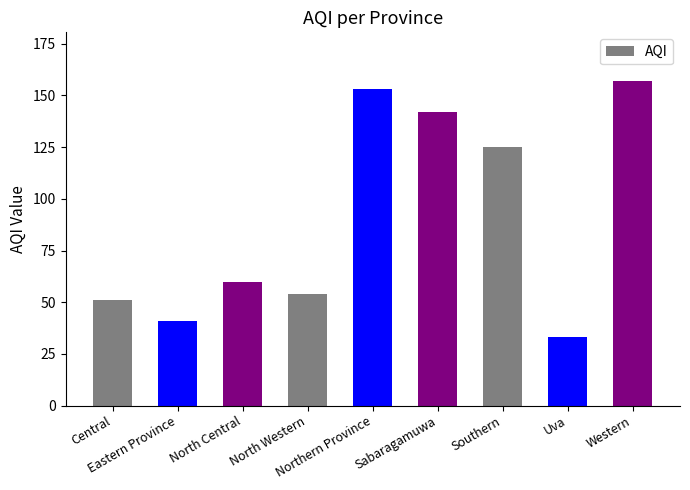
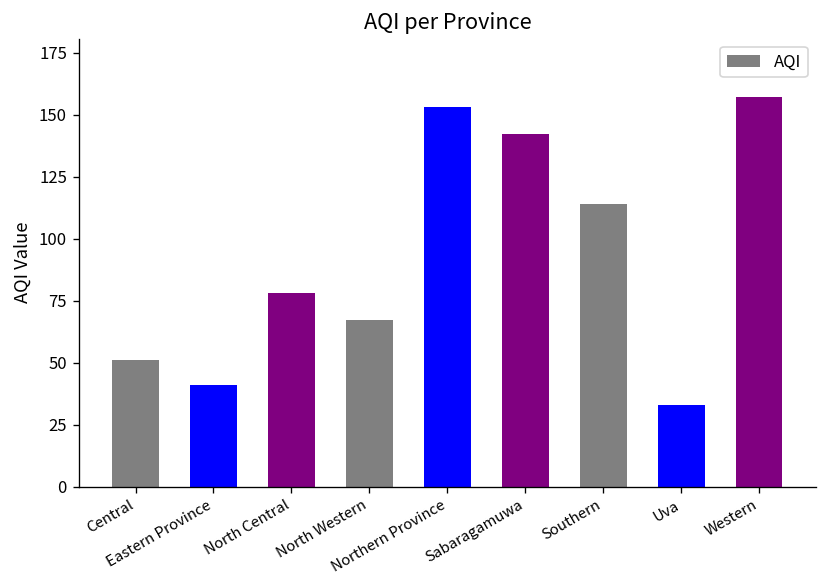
North Central: 60 -> 78
North Western: 54 -> 67
Southern: 125 -> 114
